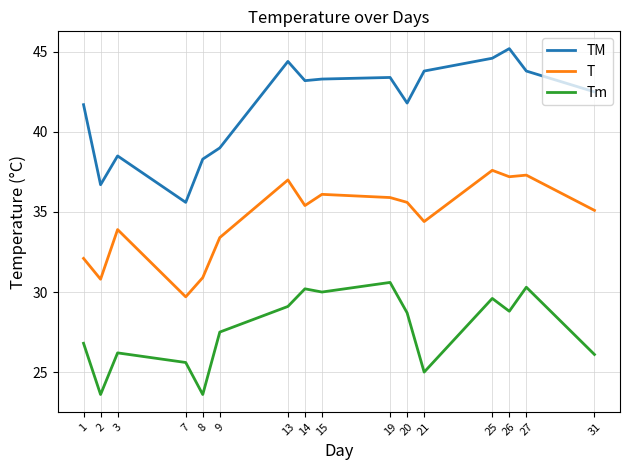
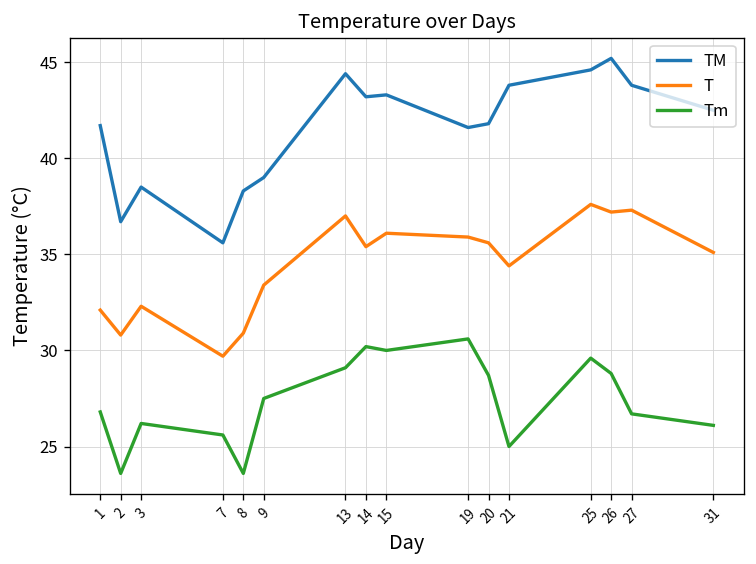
T, 3: 33.9 -> 32.3
TM, 19: 43.4 -> 41.6
Tm, 27: 30.3 -> 26.7
